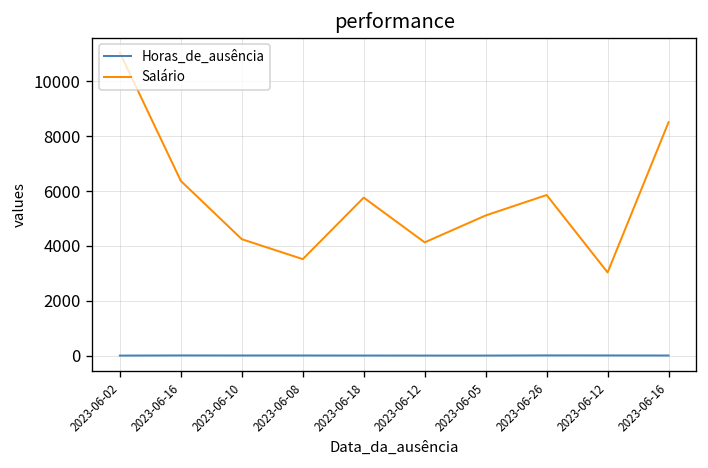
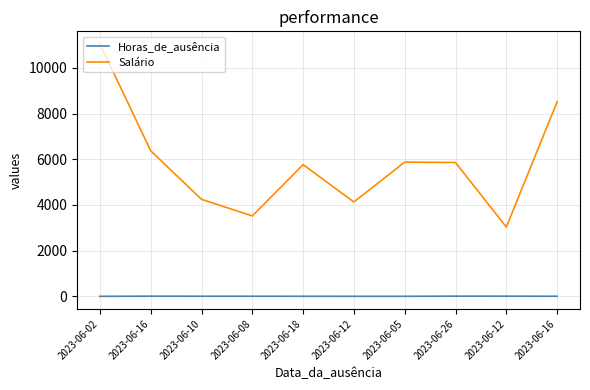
Salário, 2023-06-05: 5100 -> 5900
